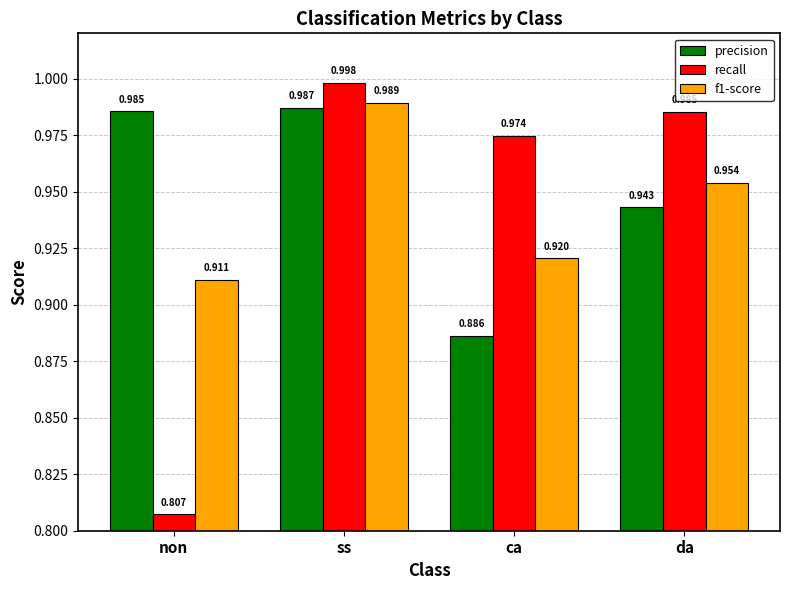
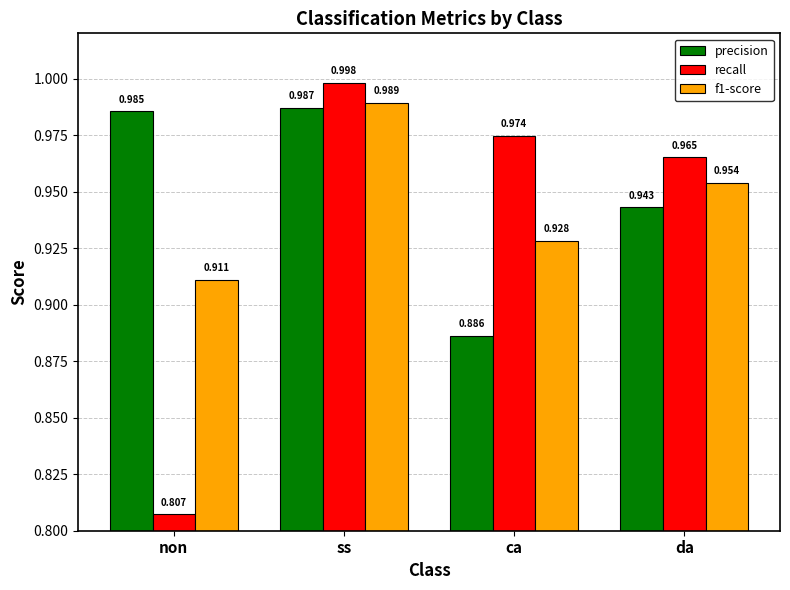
f1-score, ca: 0.920 -> 0.928
recall, da: 0.985 -> 0.965
